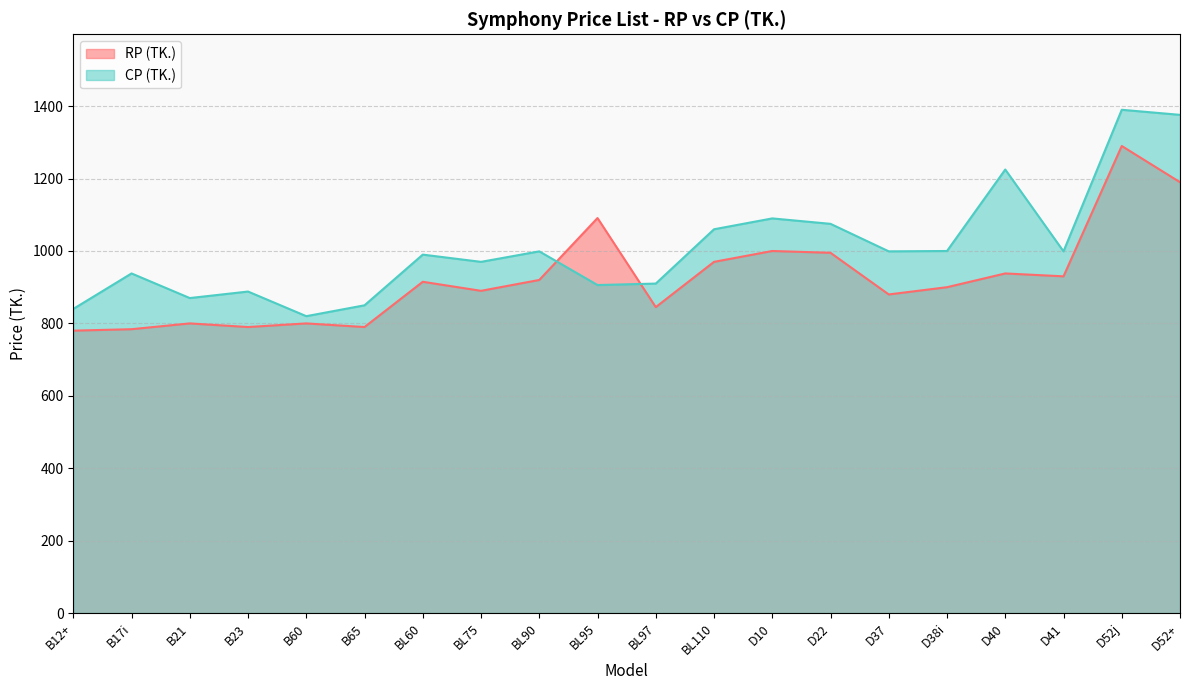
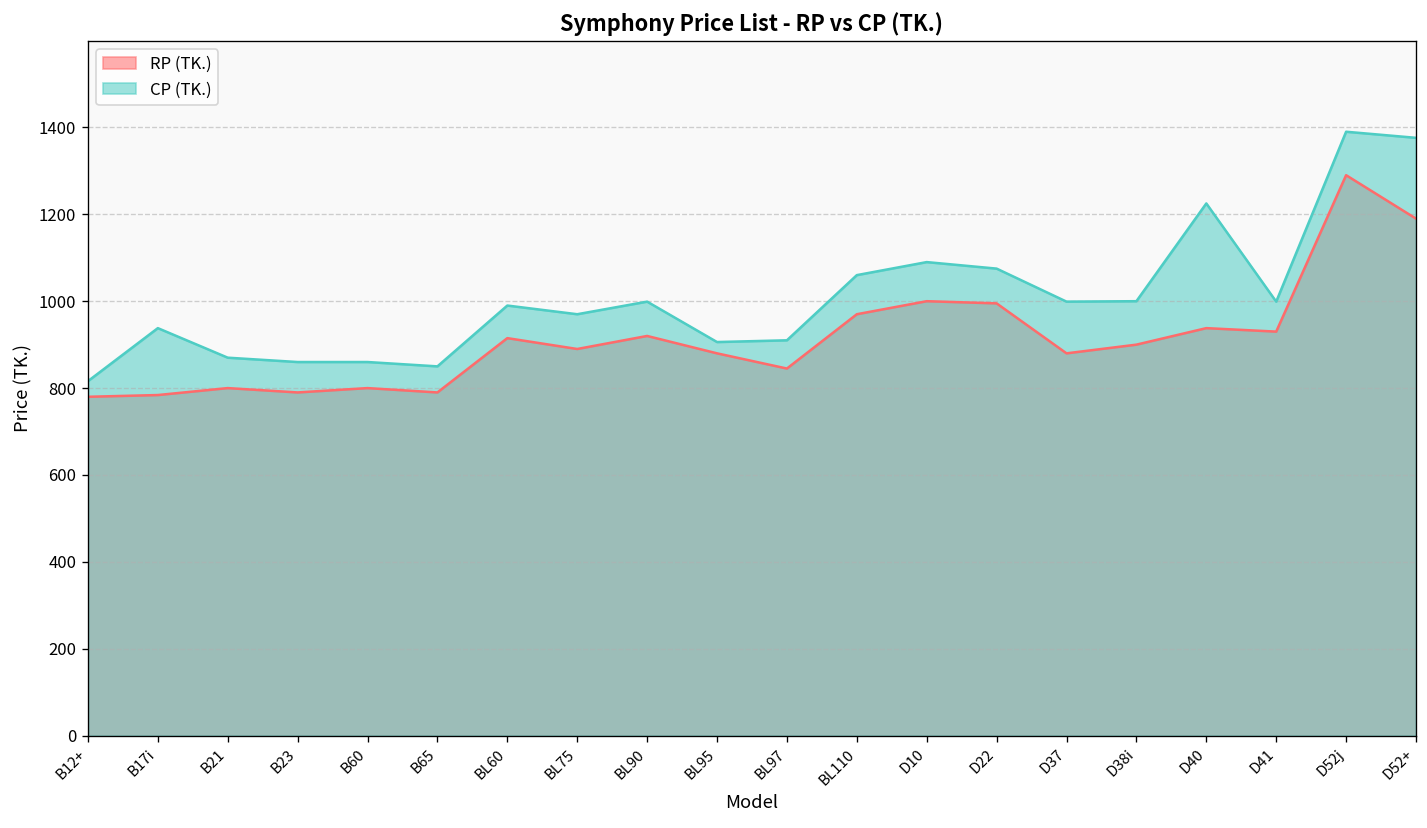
CP (TK.), B12+: 840 -> 820
CP (TK.), B23: 890 -> 860
CP (TK.), B60: 820 -> 860
RP (TK.), BL95: 1090 -> 880
